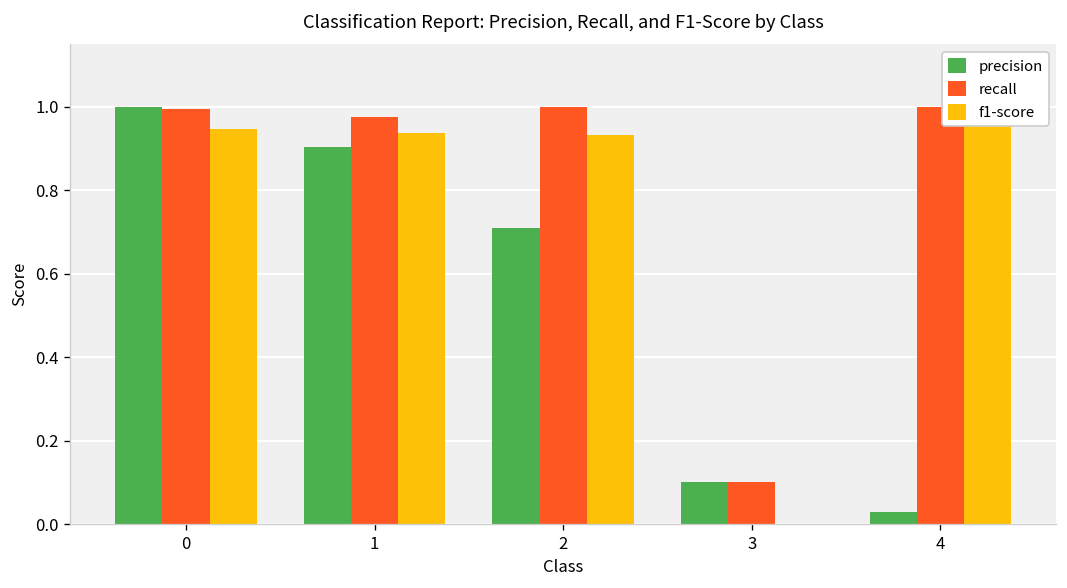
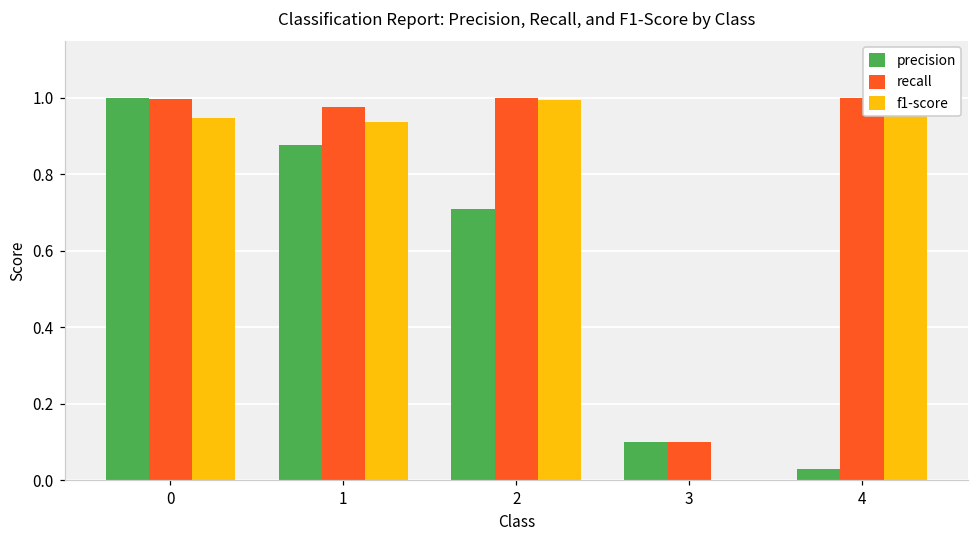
precision, 1: 0.90 -> 0.88
f1-score, 2: 0.93 -> 1.00
